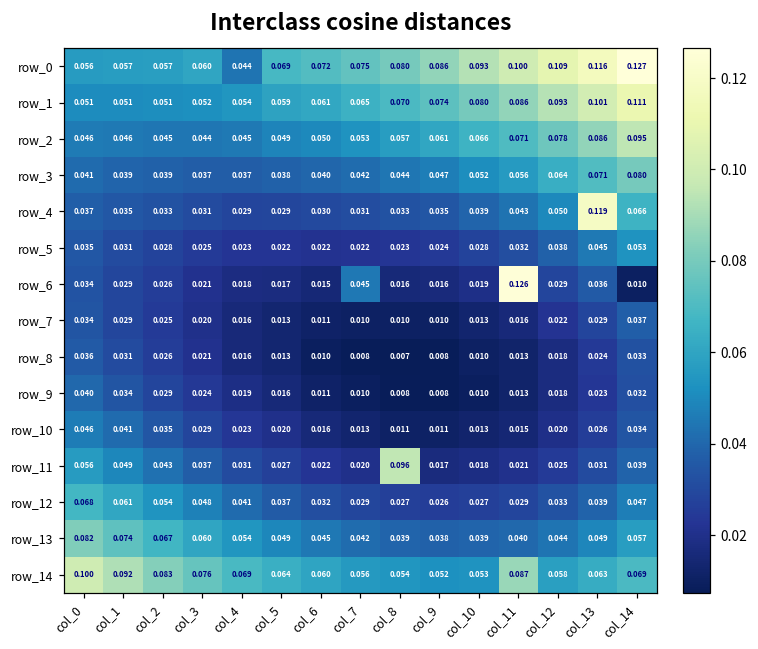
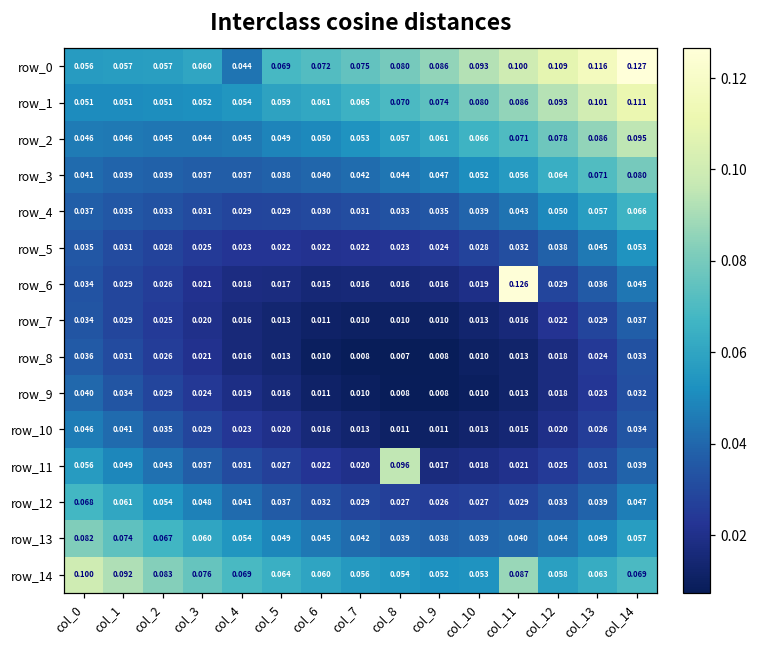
row_4, col_13: 0.119 -> 0.057
row_6, col_7: 0.045 -> 0.016
row_6, col_14: 0.010 -> 0.045
